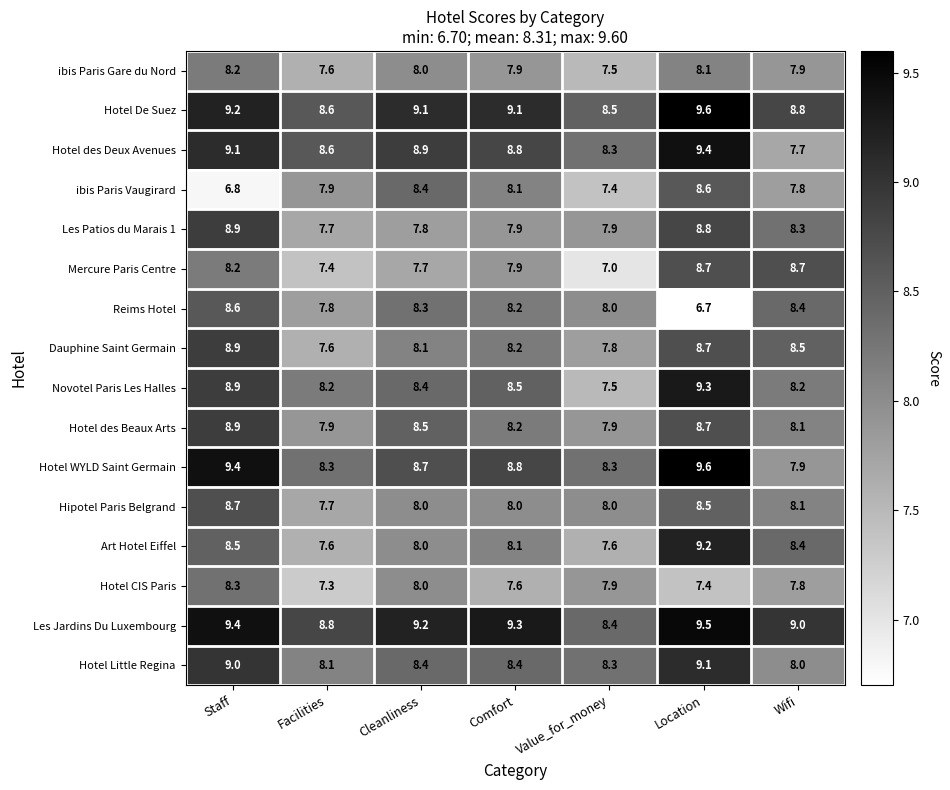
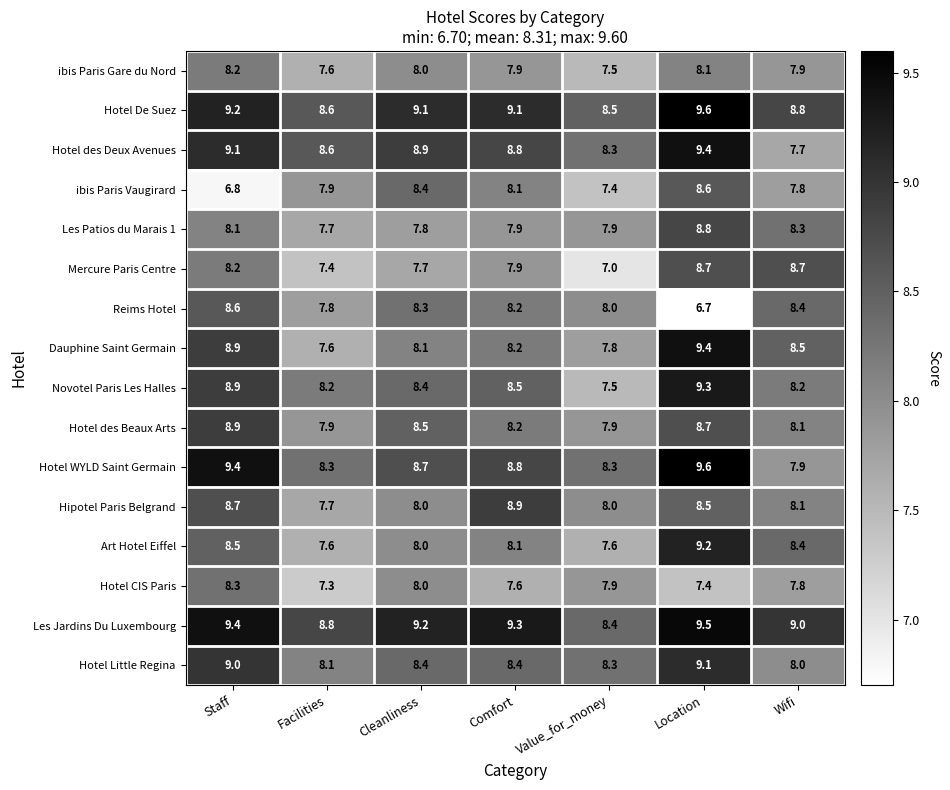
Les Patios du Marais 1, Staff: 8.9 -> 8.1
Dauphine Saint Germain, Location: 8.7 -> 9.4
Hipotel Paris Belgrand, Comfort: 8.0 -> 8.9
